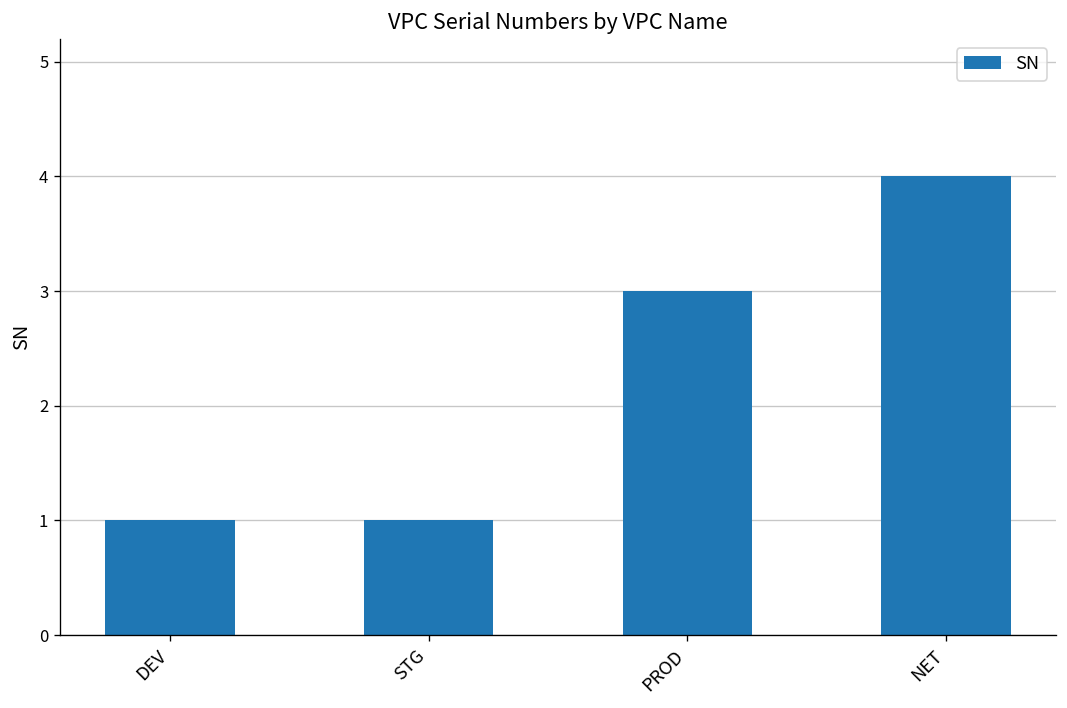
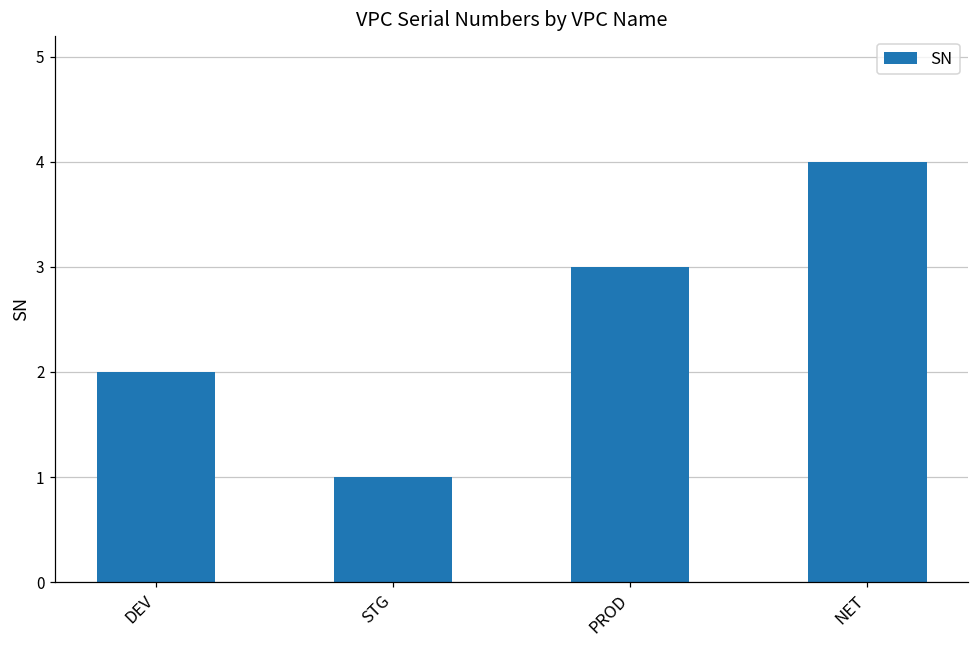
DEV: 1 -> 2
